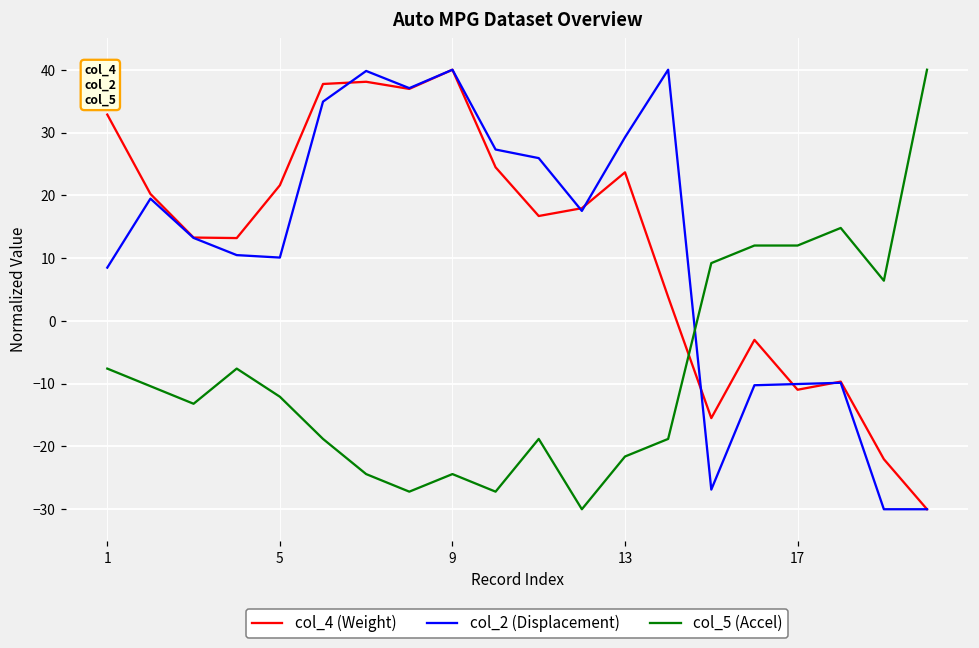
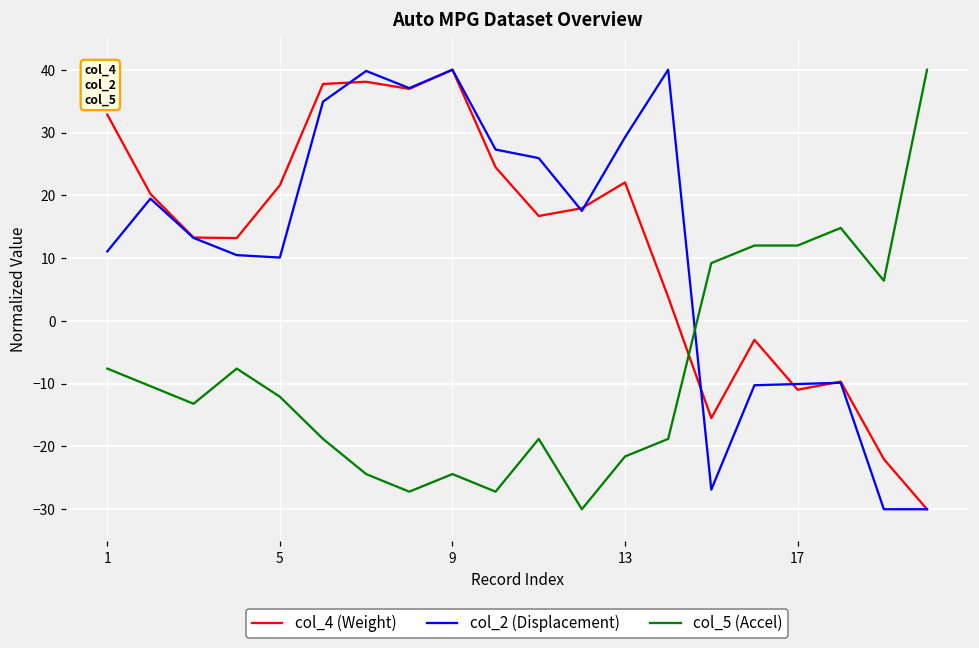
col_2 (Displacement), 1: 8 -> 11
col_4 (Weight), 13: 24 -> 22
